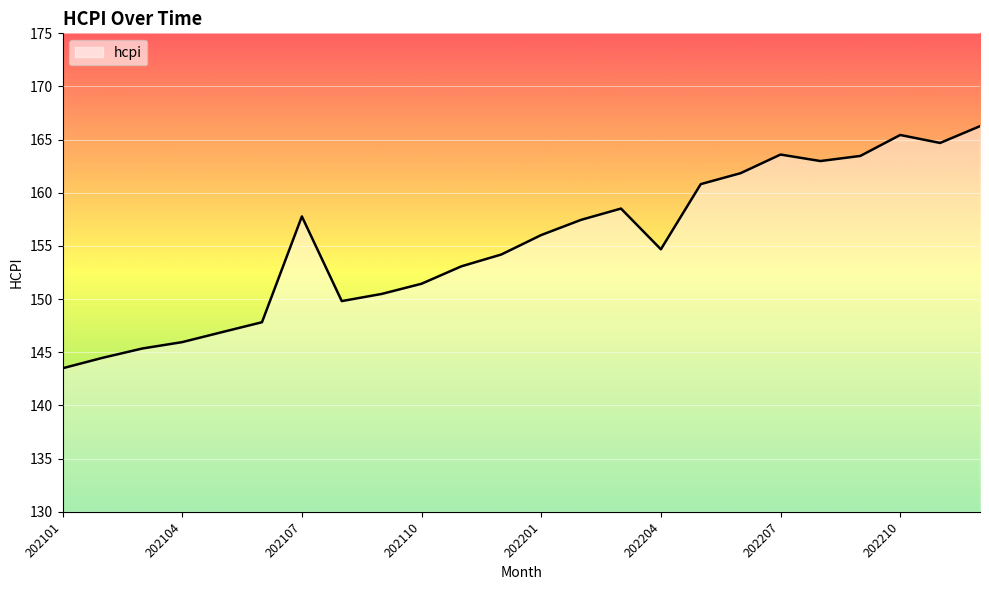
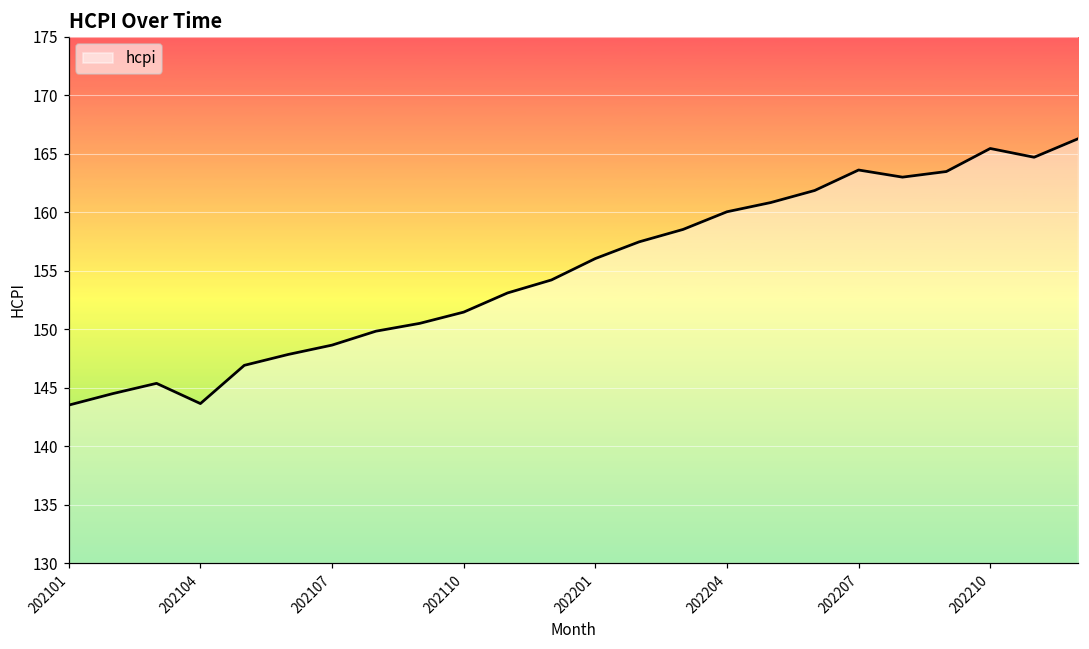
202104: 146.0 -> 143.6
202107: 157.8 -> 148.6
202204: 154.7 -> 160.0
